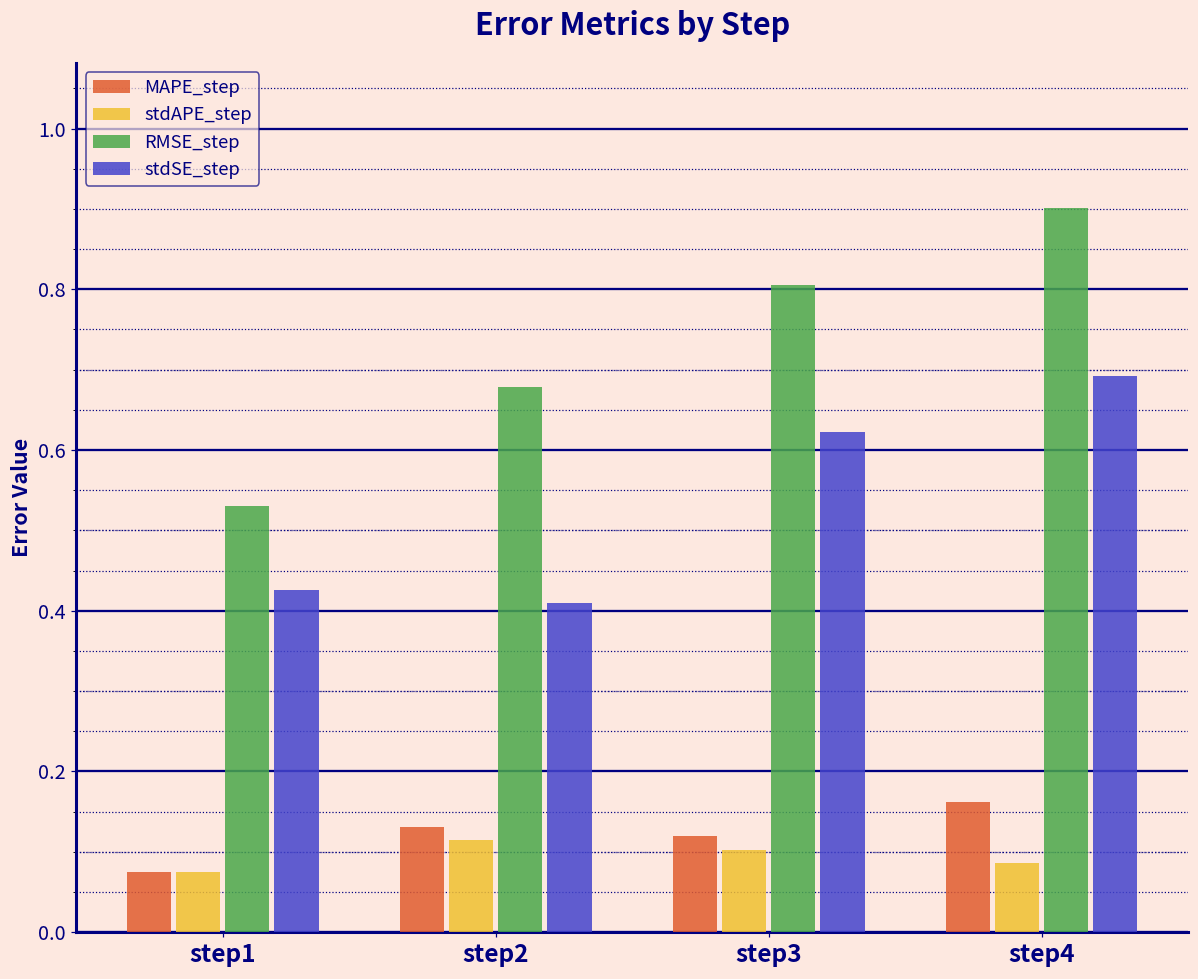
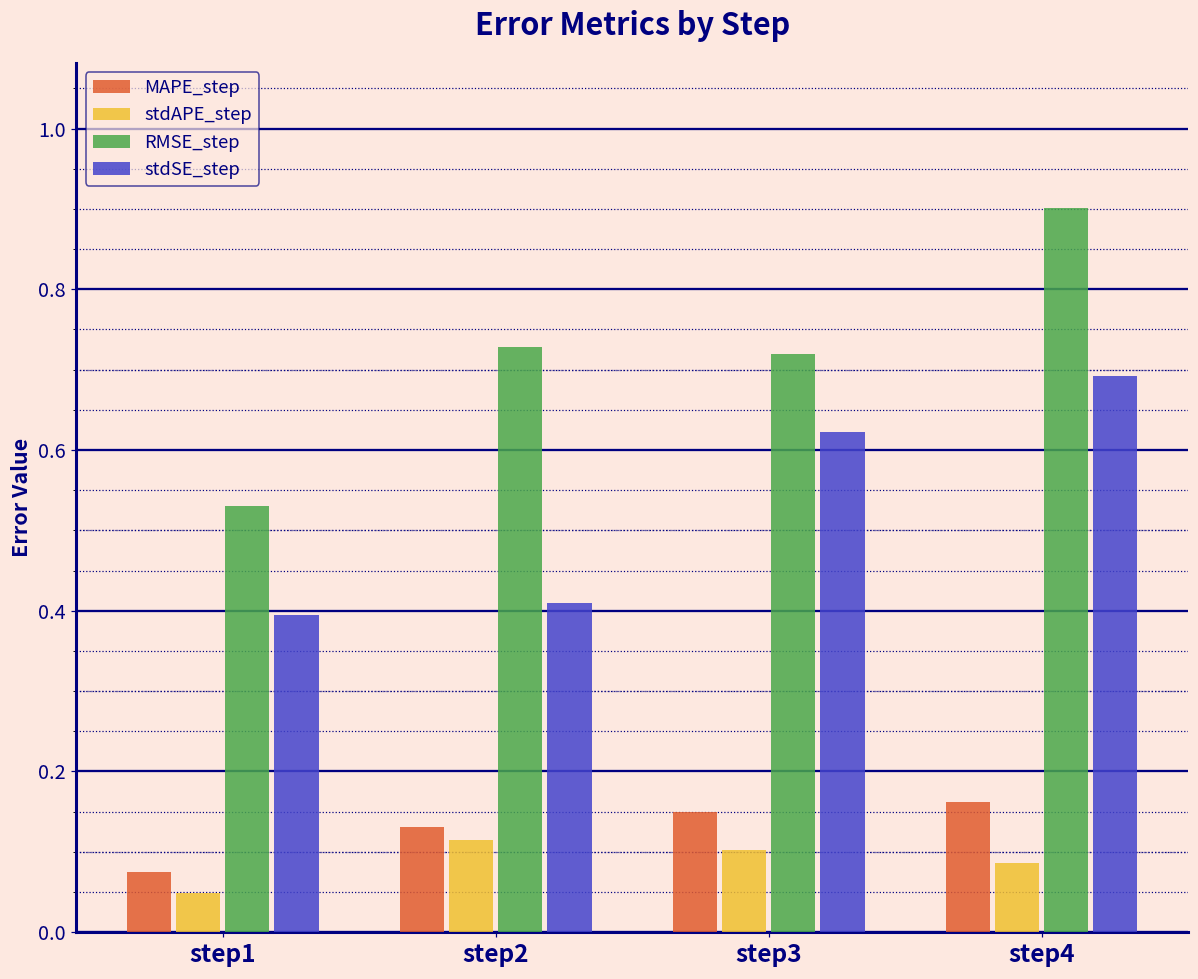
stdAPE_step, step1: 0.07 -> 0.05
stdSE_step, step1: 0.43 -> 0.39
RMSE_step, step2: 0.68 -> 0.73
MAPE_step, step3: 0.12 -> 0.15
RMSE_step, step3: 0.81 -> 0.72
